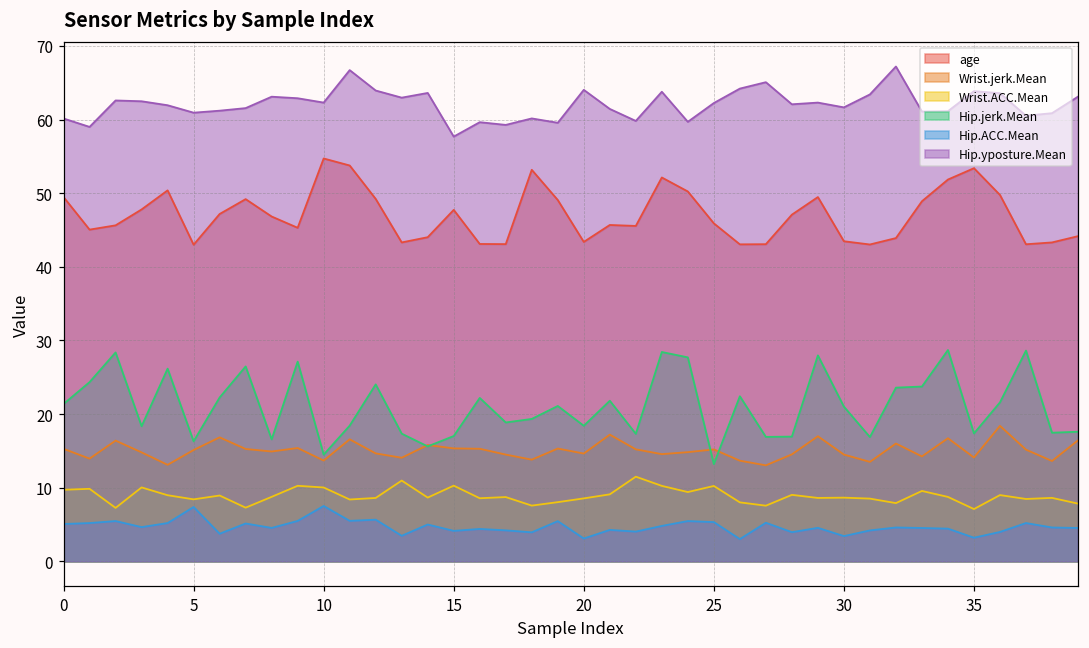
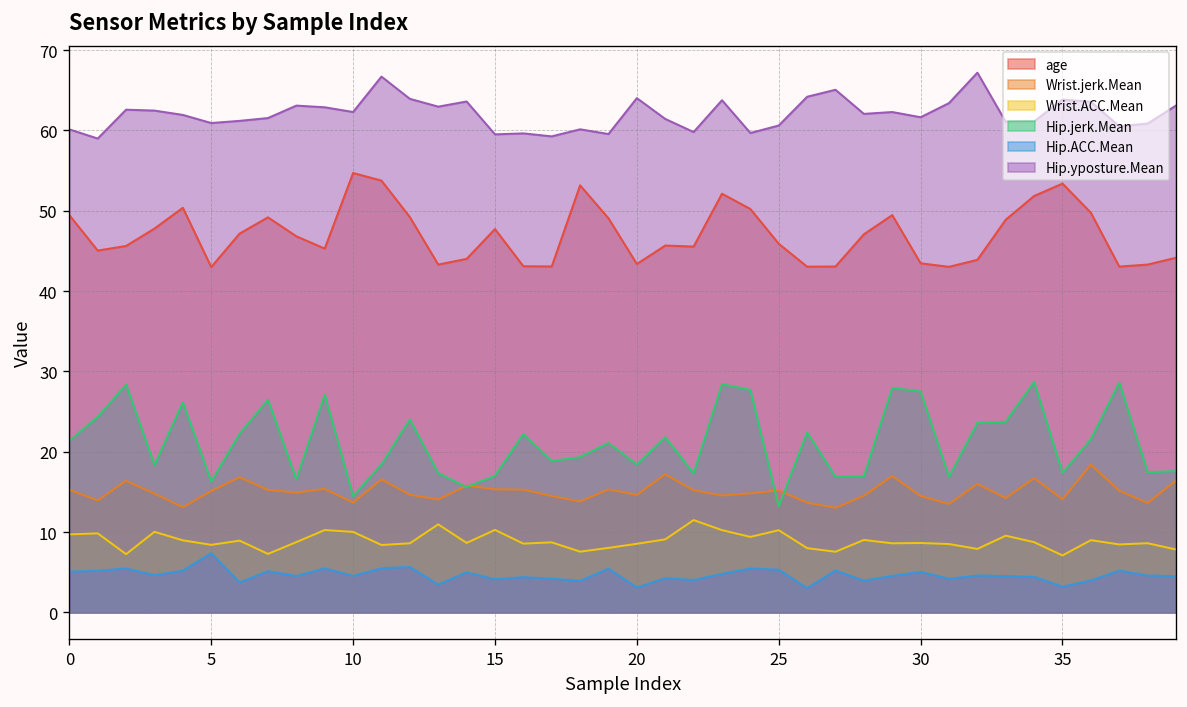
Hip.ACC.Mean, 10: 8 -> 5
Hip.yposture.Mean, 15: 58 -> 60
Hip.yposture.Mean, 25: 62 -> 61
Hip.jerk.Mean, 30: 21 -> 28
Hip.ACC.Mean, 30: 3 -> 5
